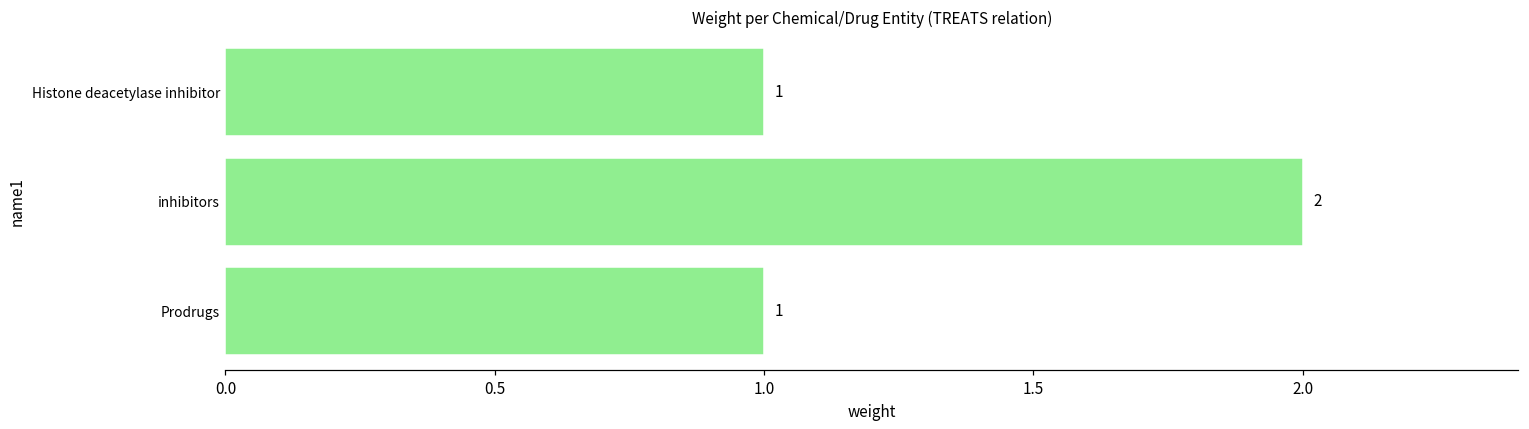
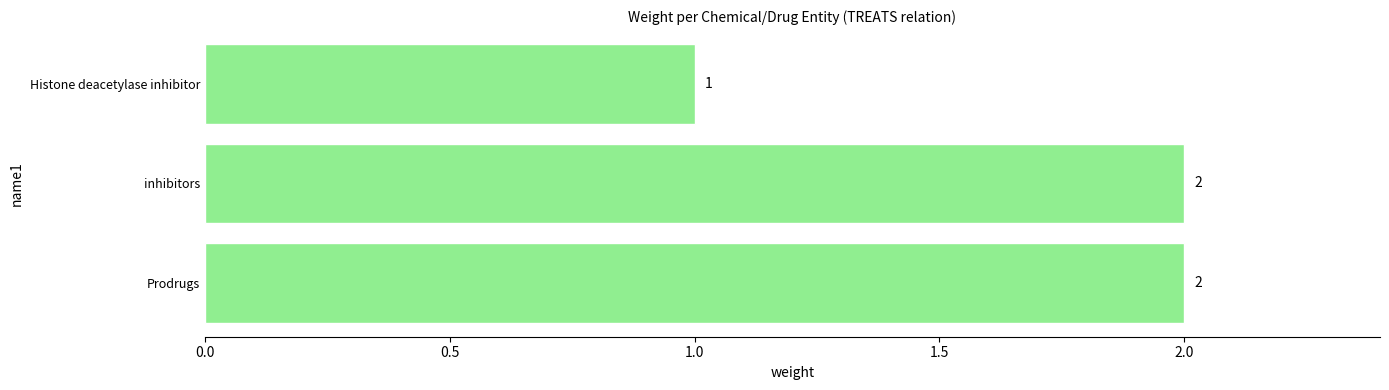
Prodrugs: 1 -> 2
